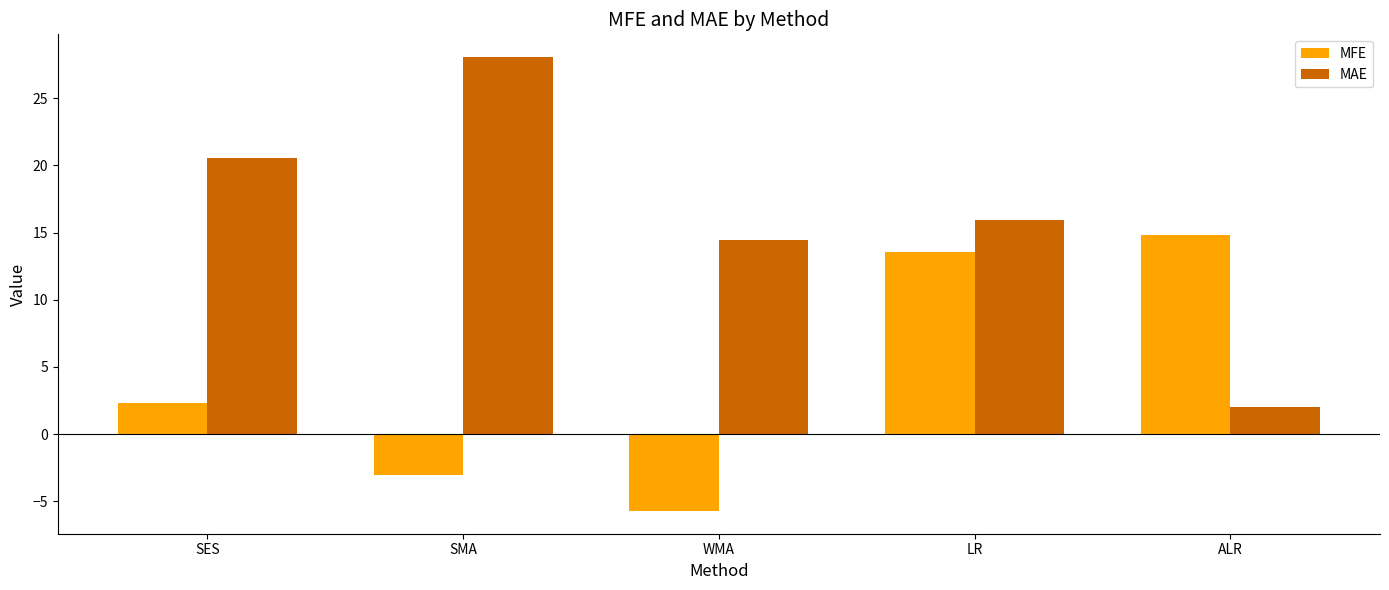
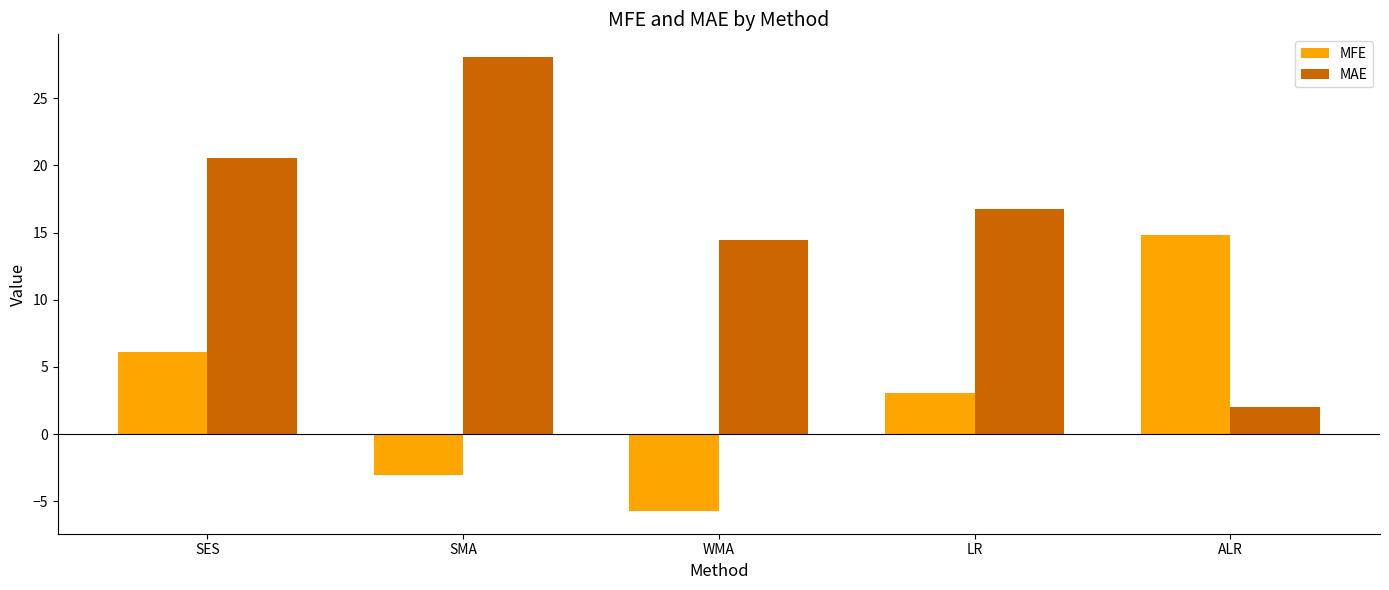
MFE, SES: 2.3 -> 6.1
MFE, LR: 13.5 -> 3.1
MAE, LR: 16.0 -> 16.7
